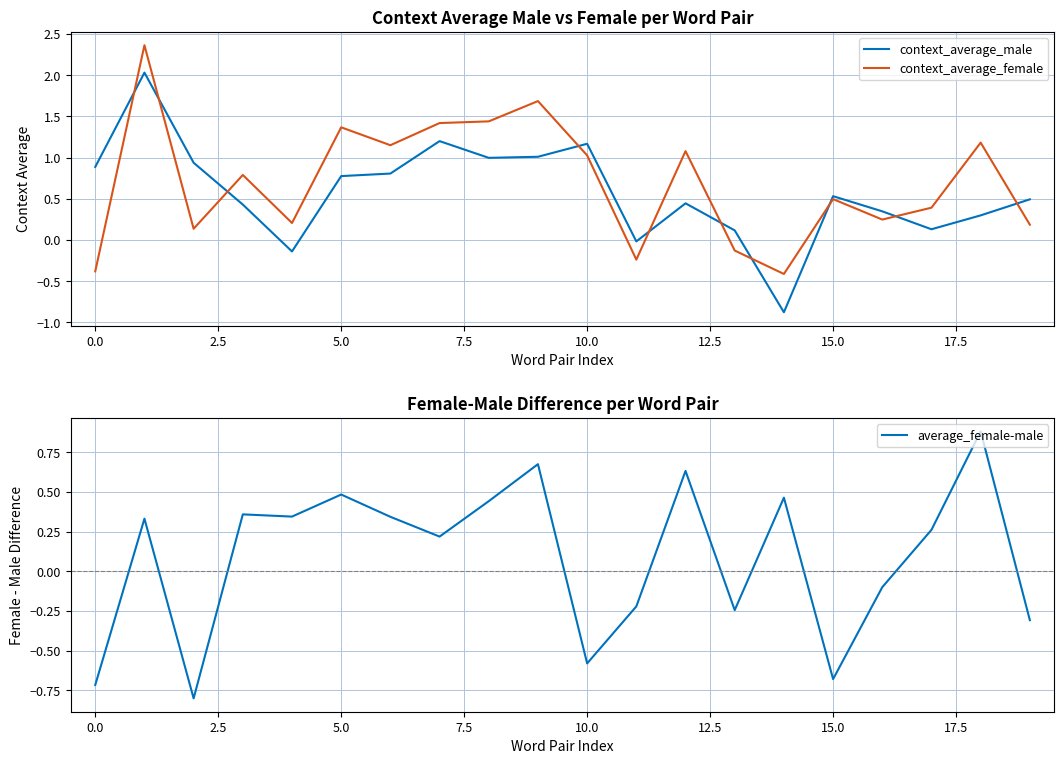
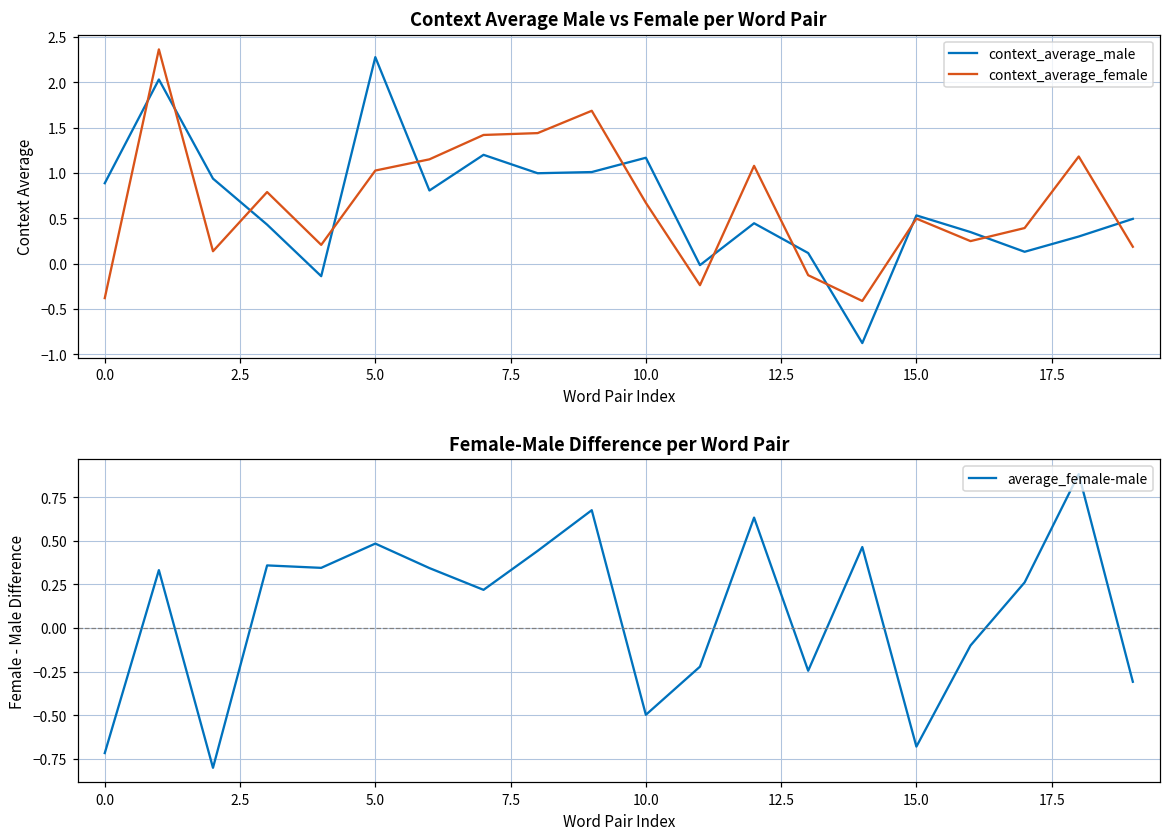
Context Average Male vs Female per Word Pair, context_average_male, 5.0: 0.8 -> 2.3
Context Average Male vs Female per Word Pair, context_average_female, 5.0: 1.4 -> 1.0
Context Average Male vs Female per Word Pair, context_average_female, 10.0: 1.0 -> 0.7
Female-Male Difference per Word Pair, 10.0: -0.58 -> -0.50
